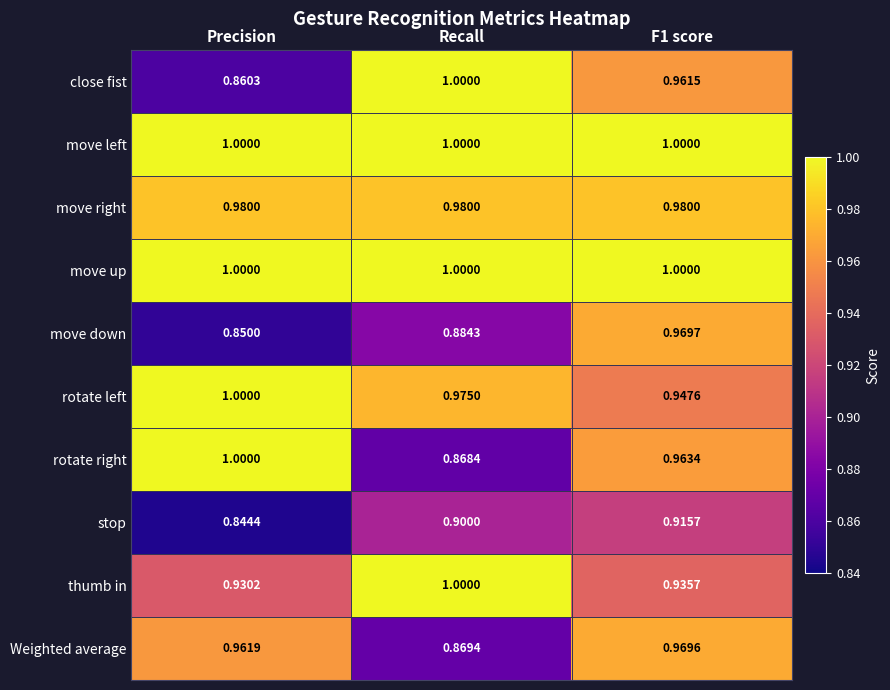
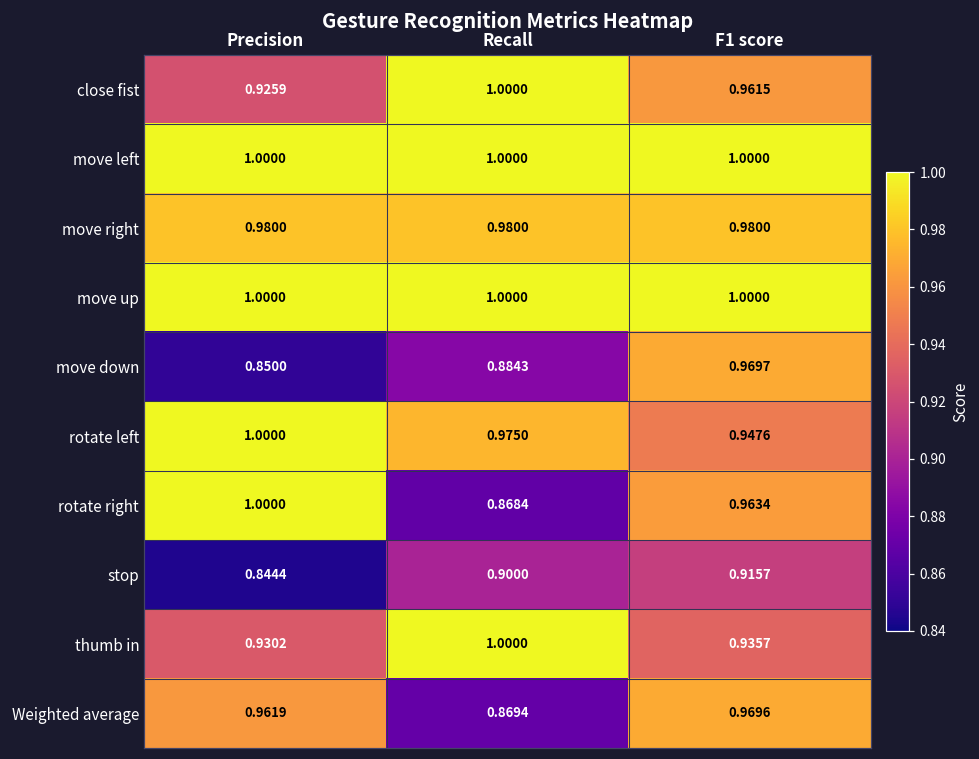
close fist, Precision: 0.8603 -> 0.9259
